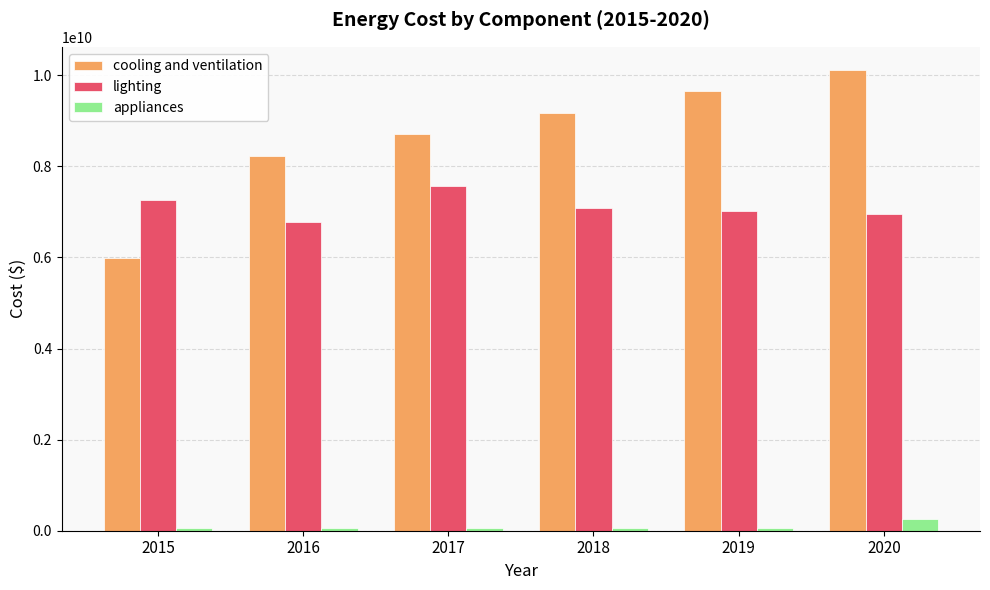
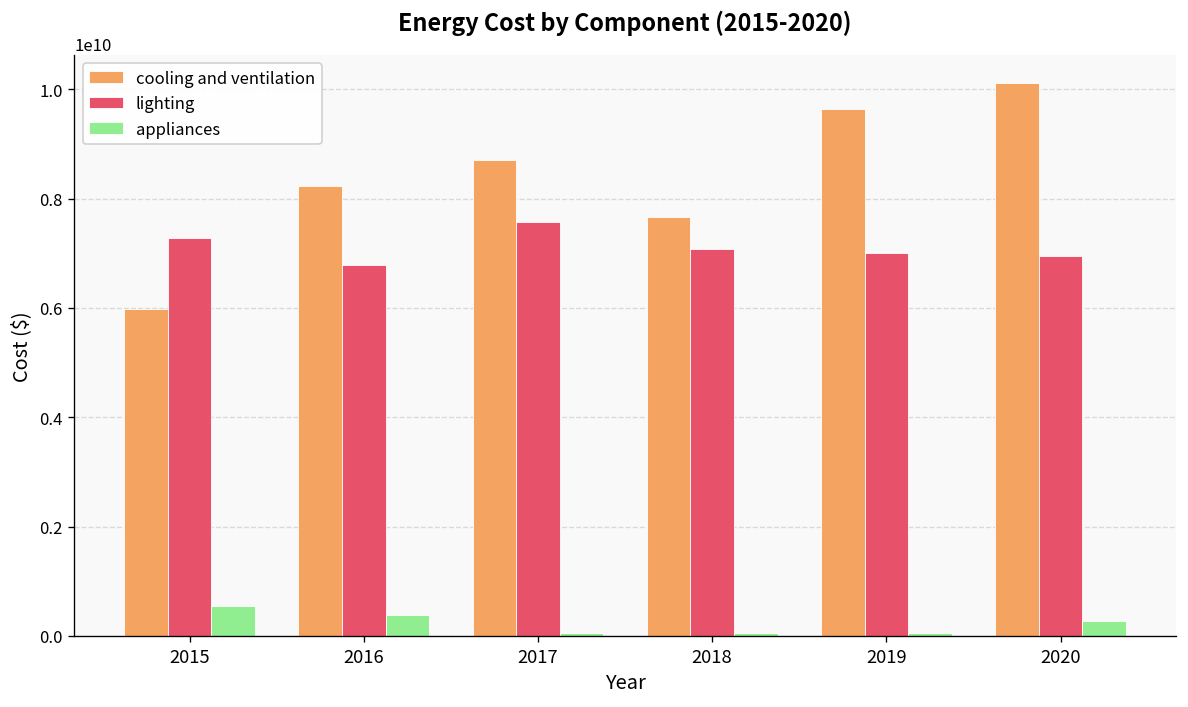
appliances, 2015: 100000000 -> 500000000
appliances, 2016: 100000000 -> 400000000
cooling and ventilation, 2018: 9200000000 -> 7700000000
